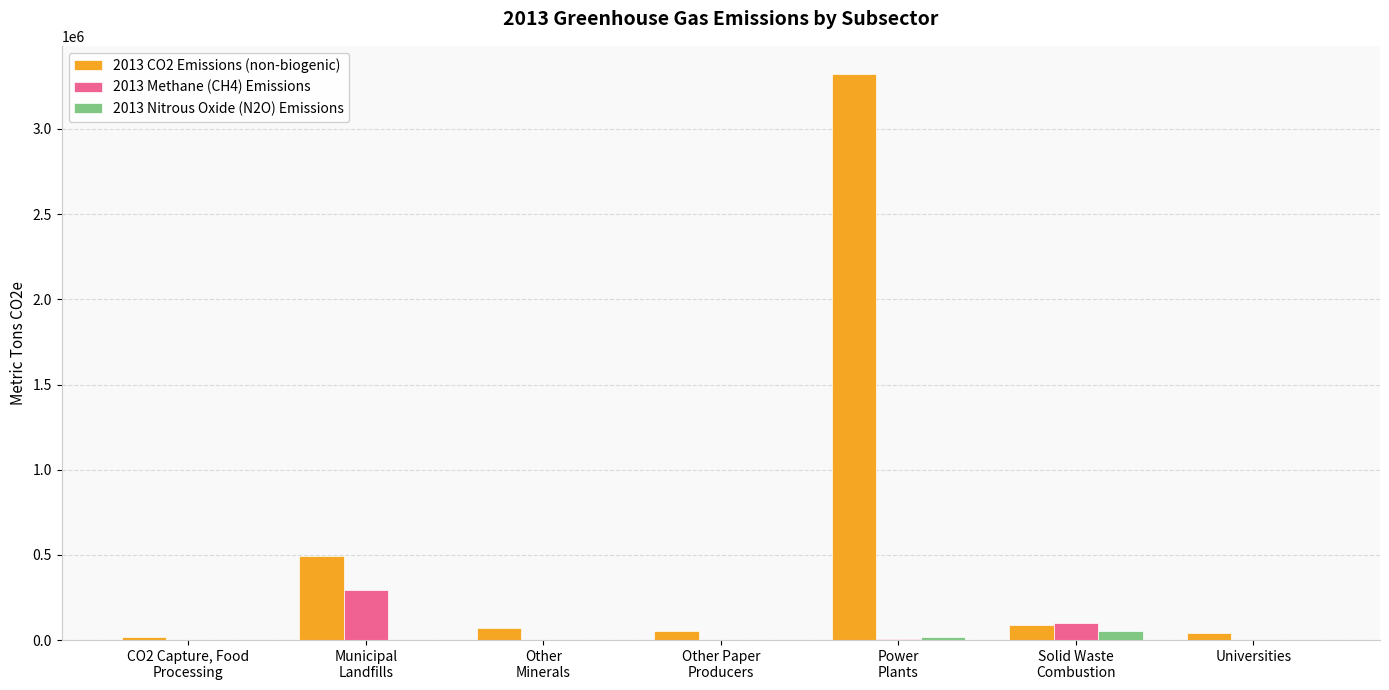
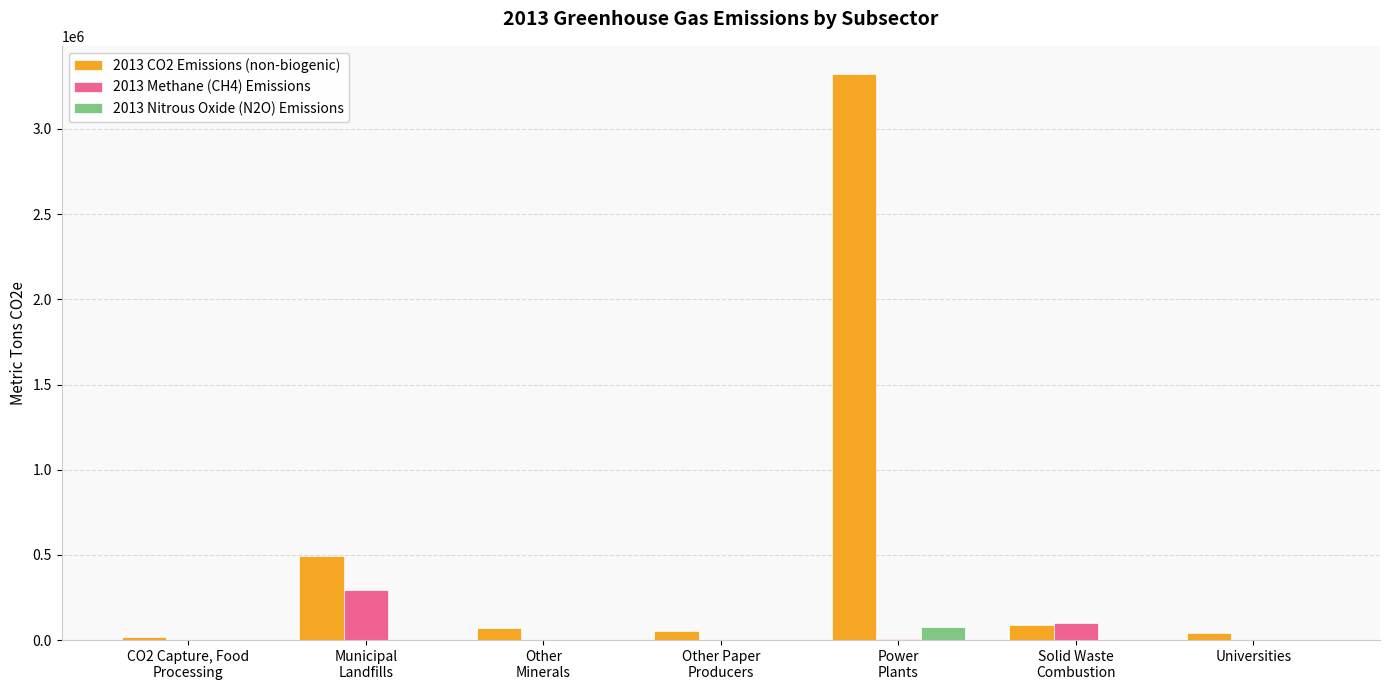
2013 Nitrous Oxide (N2O) Emissions, Power Plants: 20000 -> 80000
2013 Nitrous Oxide (N2O) Emissions, Solid Waste Combustion: 50000 -> 0
